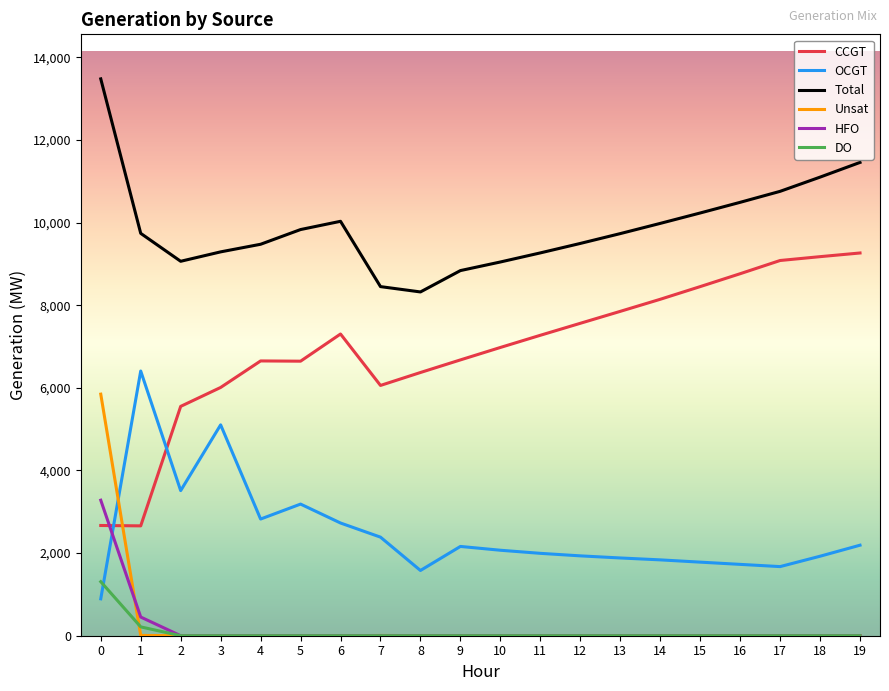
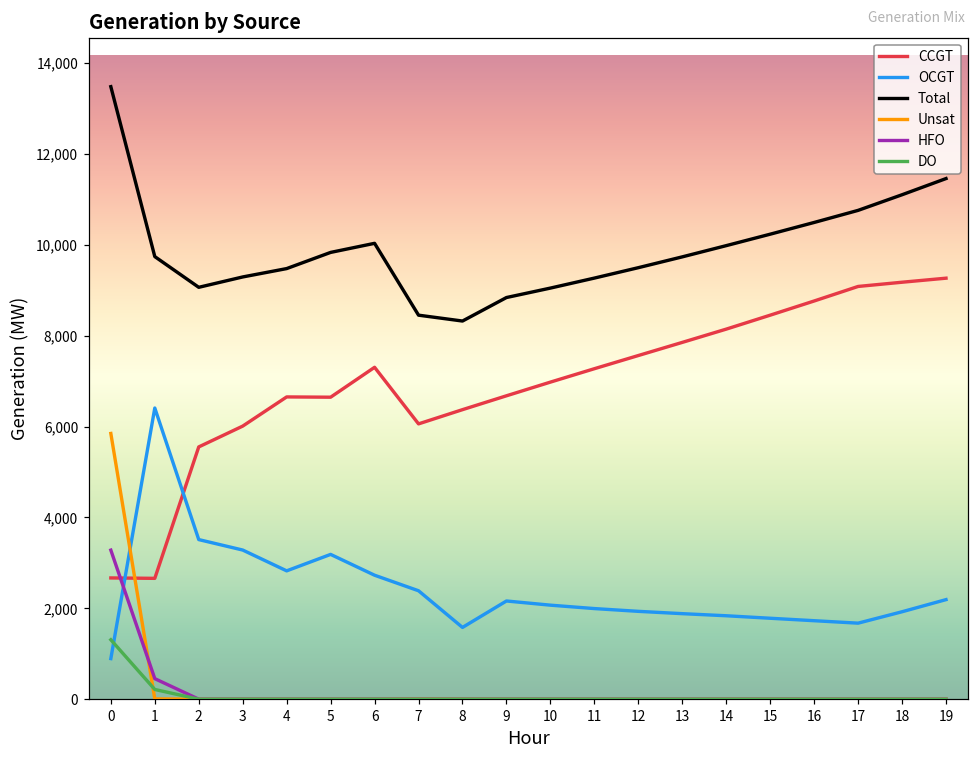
OCGT, 3: 5,100 -> 3,300
